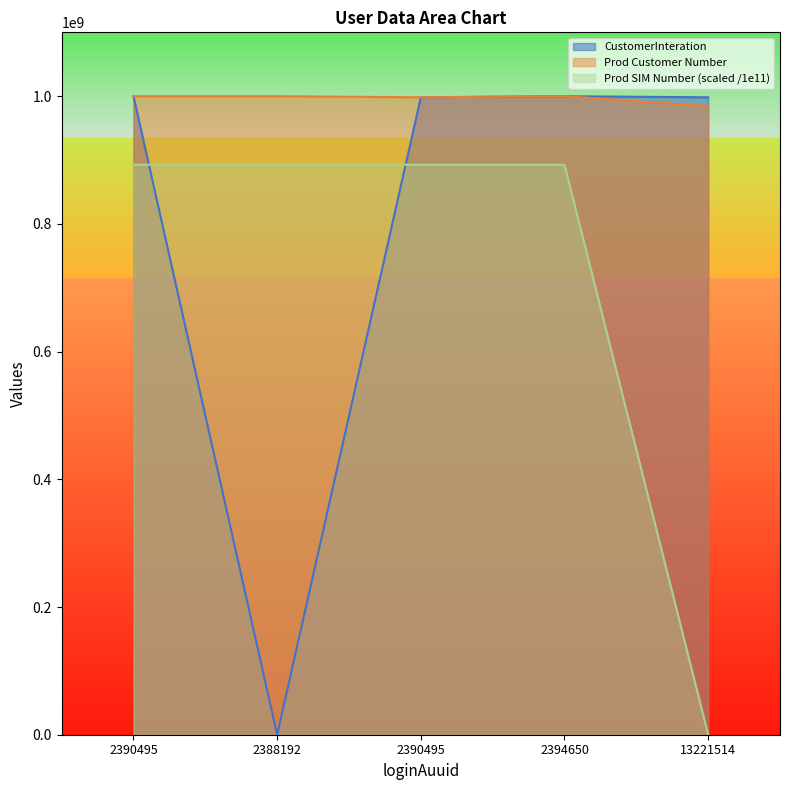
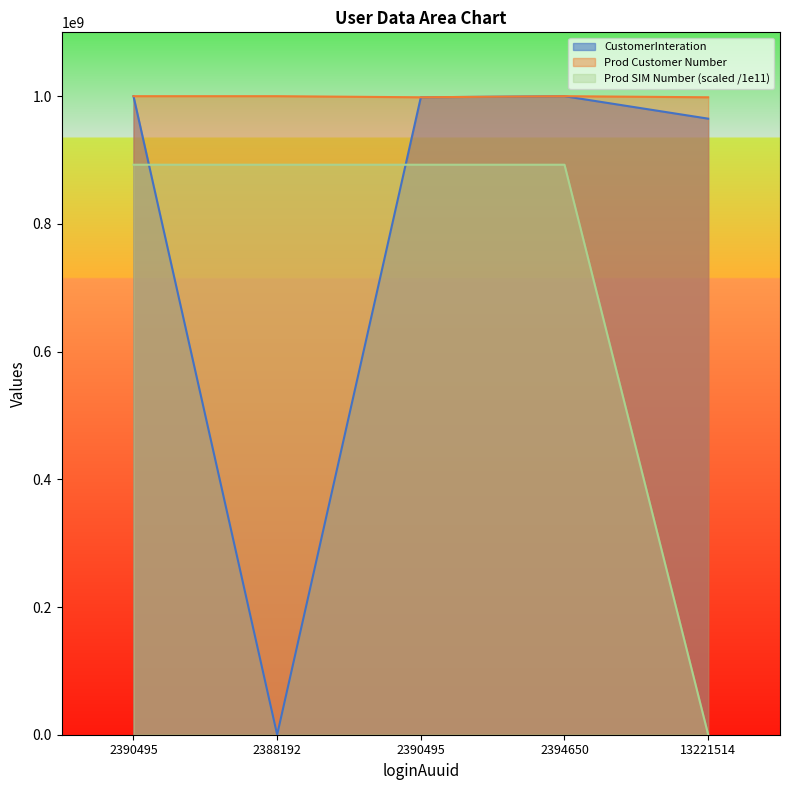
CustomerInteration, 13221514: 1000000000 -> 960000000
Prod Customer Number, 13221514: 980000000 -> 1000000000
